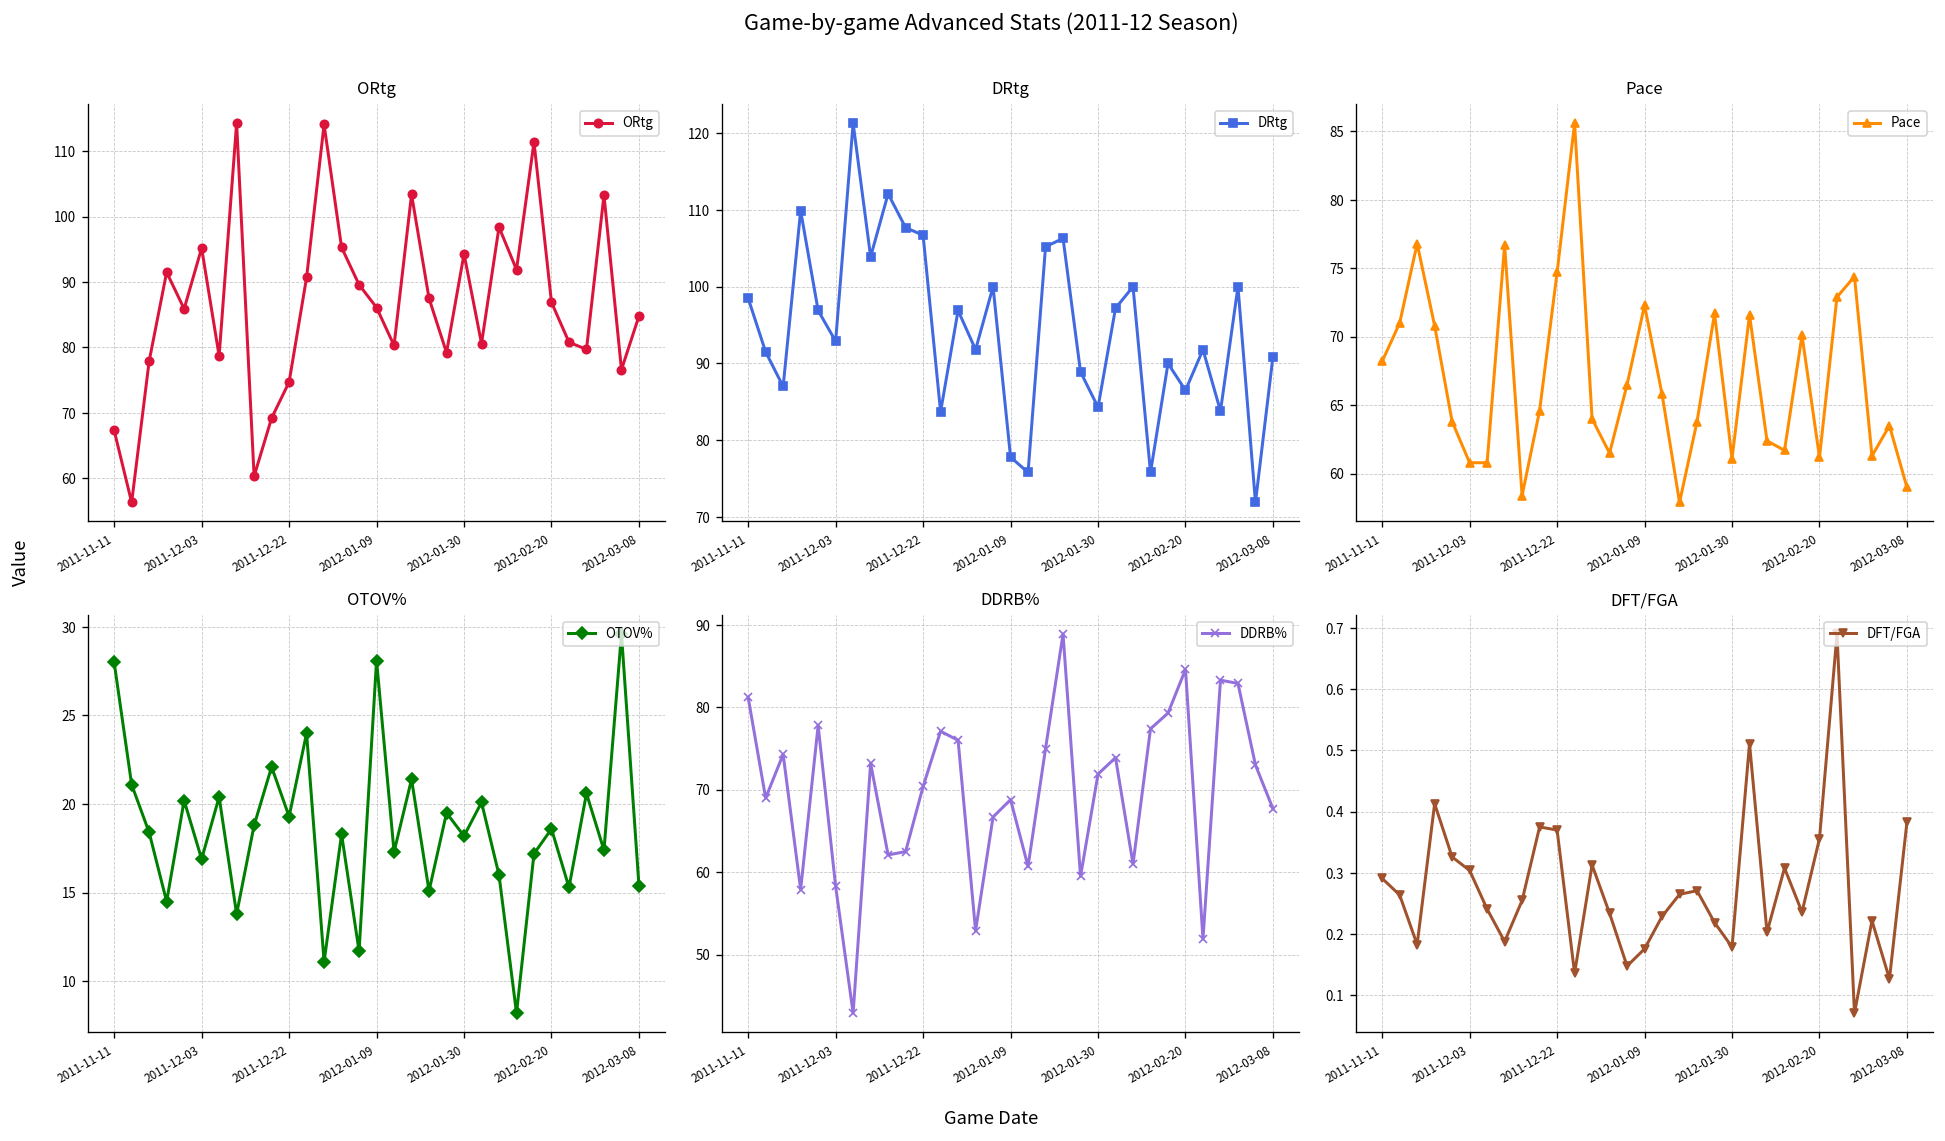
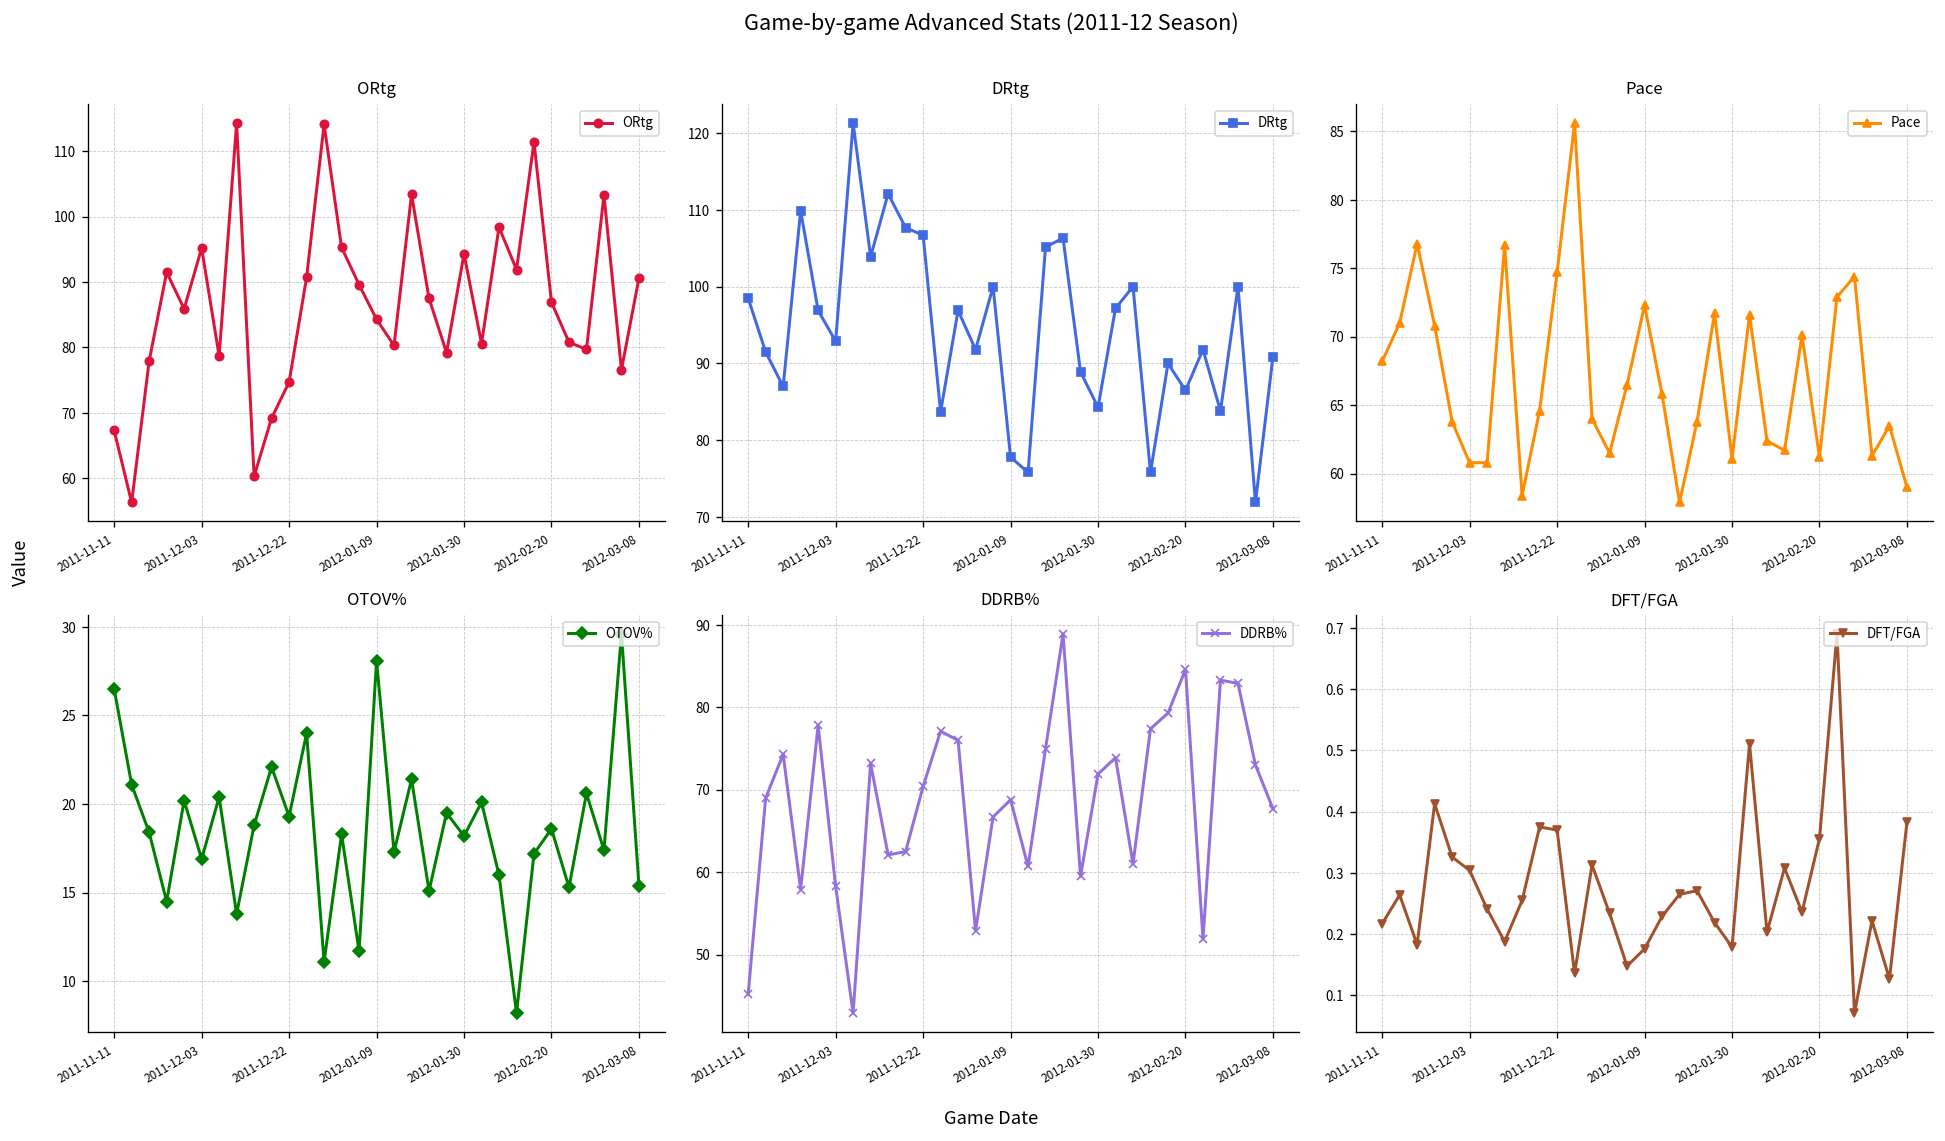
ORtg, 2012-01-09: 86 -> 84
ORtg, 2012-03-08: 85 -> 91
OTOV%, 2011-11-11: 28.0 -> 26.5
DDRB%, 2011-11-11: 81 -> 45
DFT/FGA, 2011-11-11: 0.29 -> 0.22
